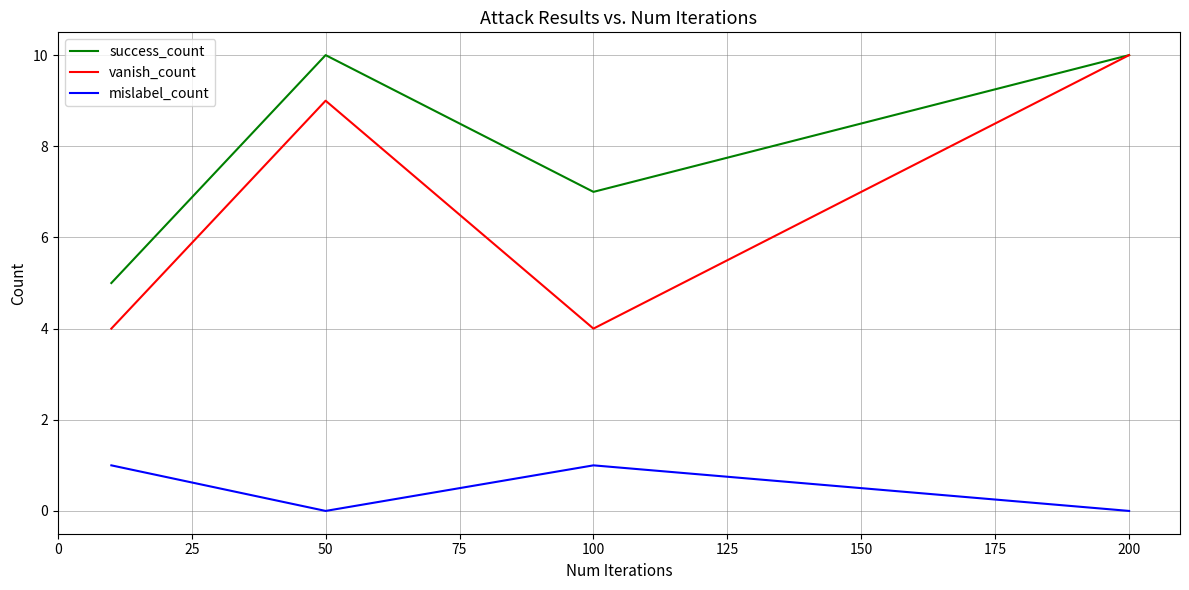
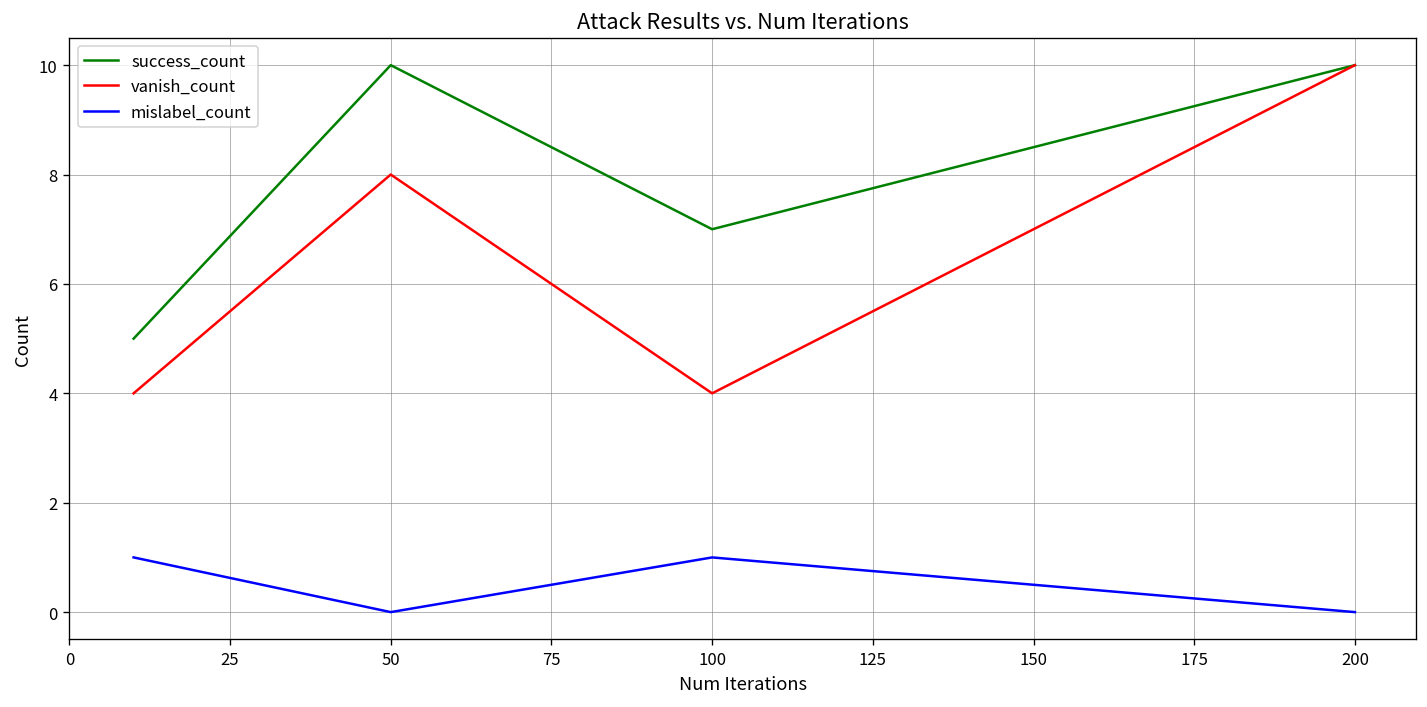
vanish_count, 50: 9 -> 8
